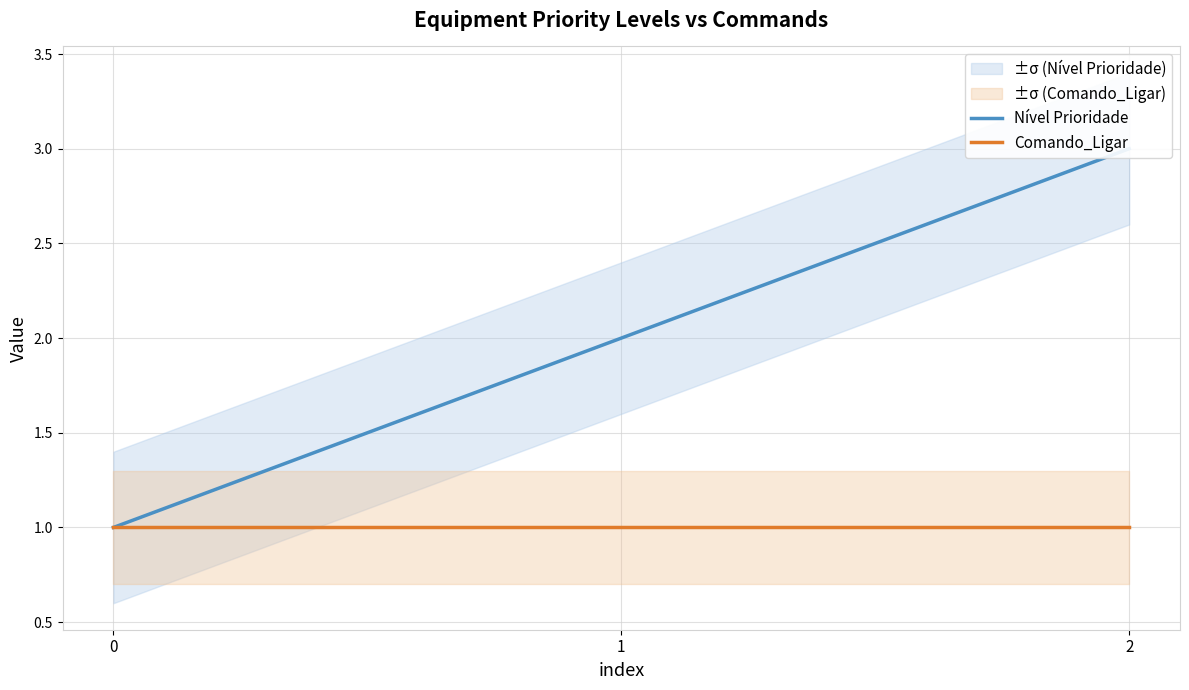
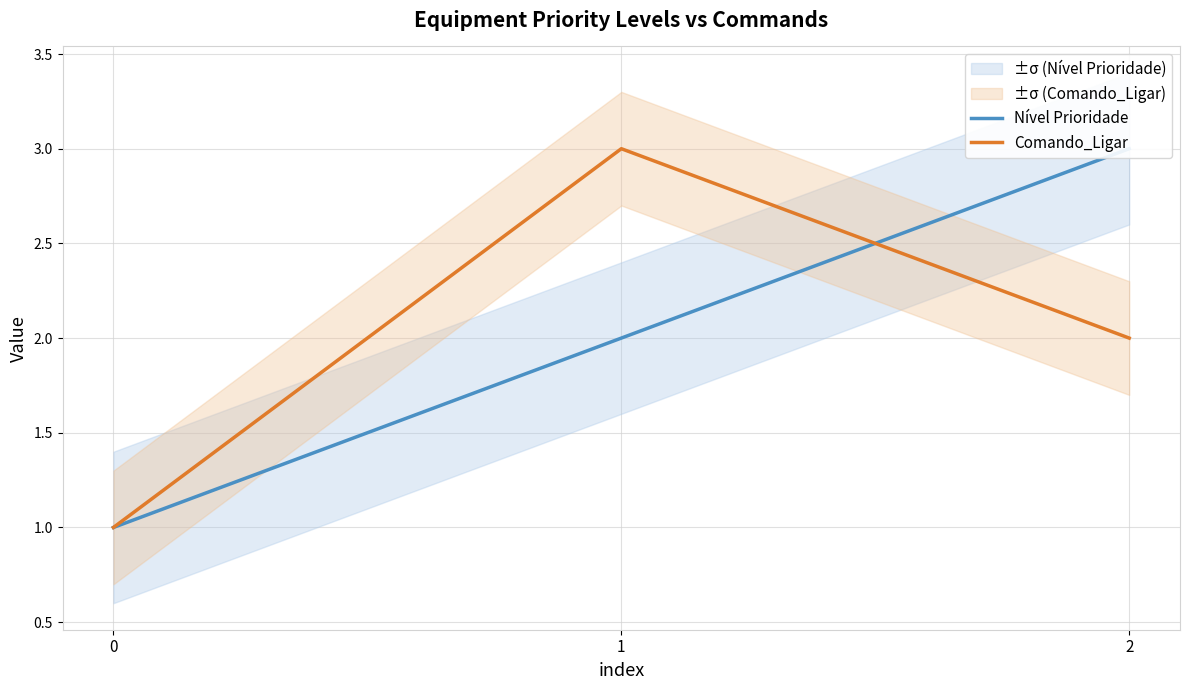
Comando_Ligar, 1: 1 -> 3
Comando_Ligar, 2: 1 -> 2
